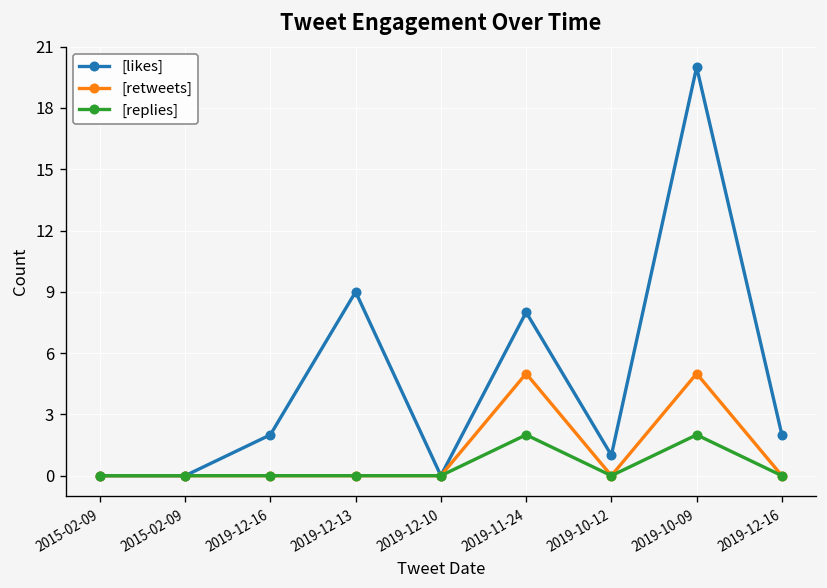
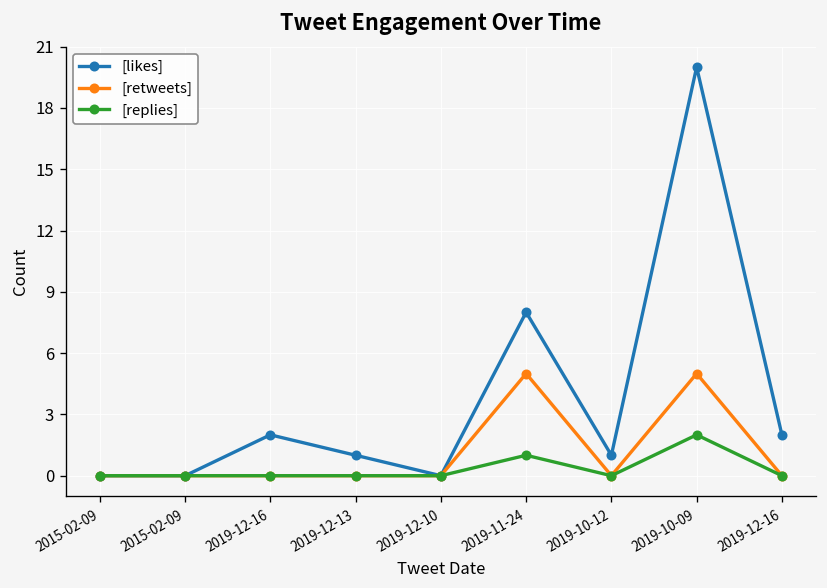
[likes], 2019-12-13: 9 -> 1
[replies], 2019-11-24: 2 -> 1
